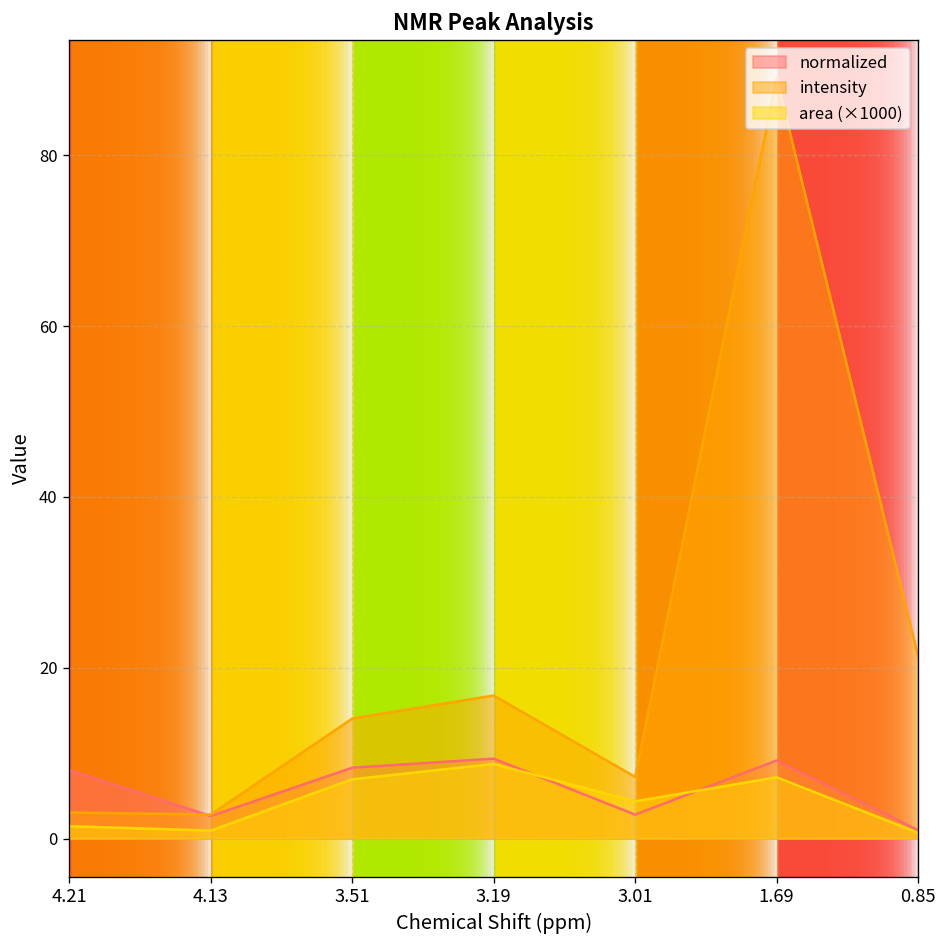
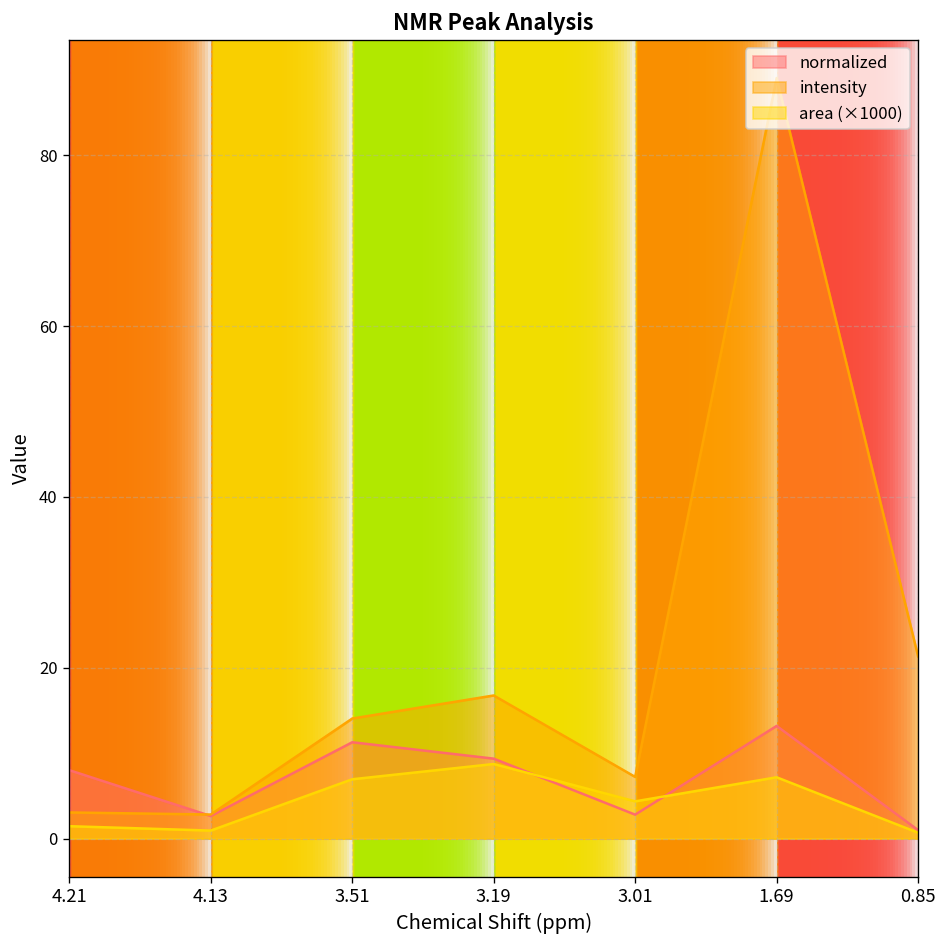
normalized, 3.51: 8 -> 11
normalized, 1.69: 9 -> 13
